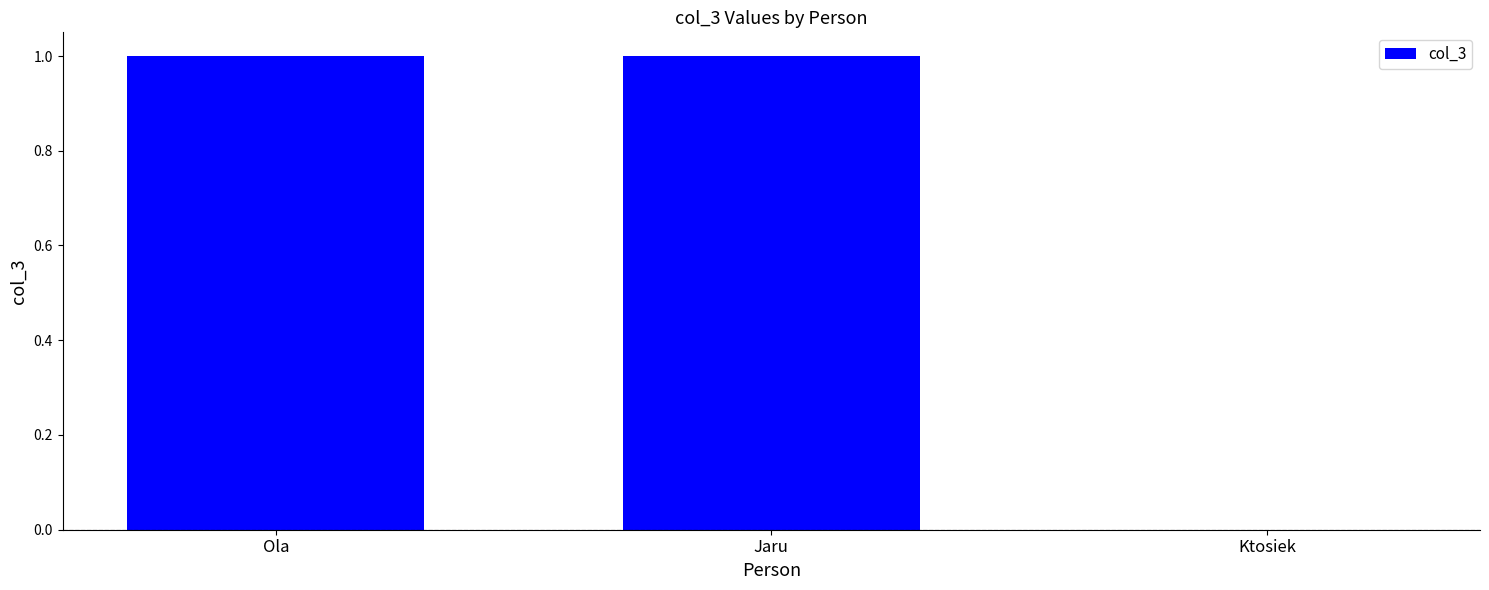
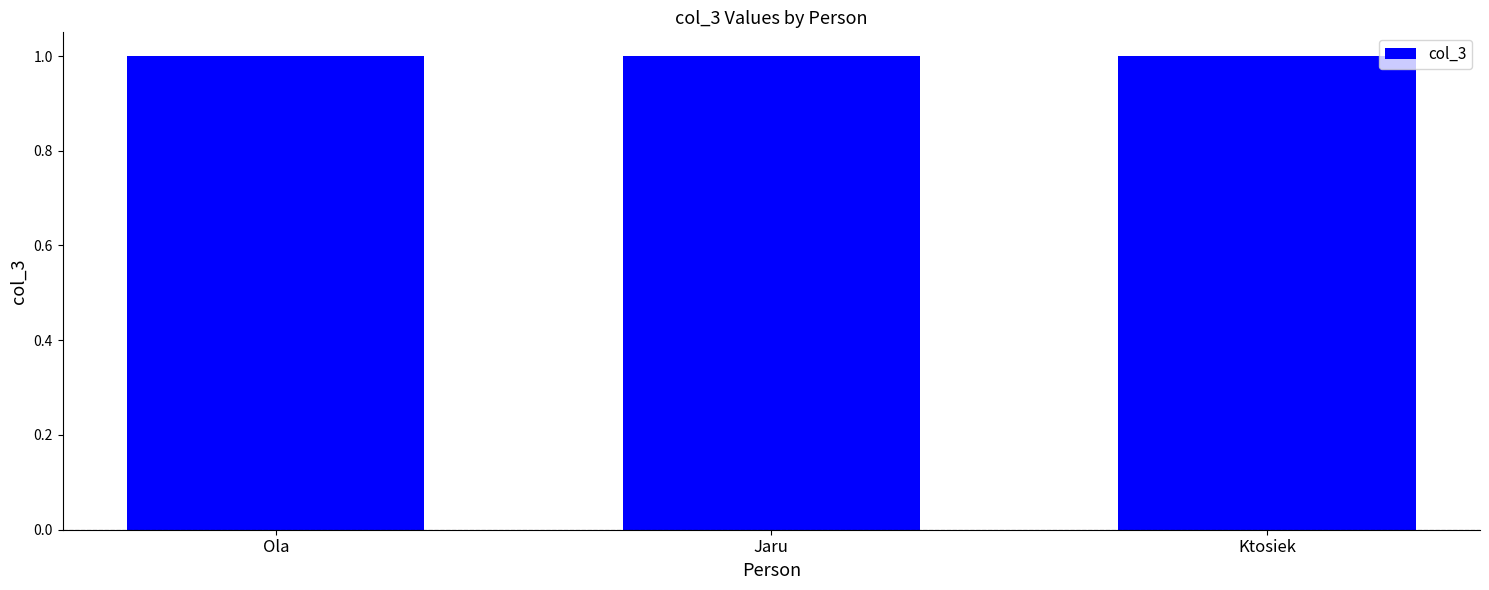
Ktosiek: 0 -> 1
